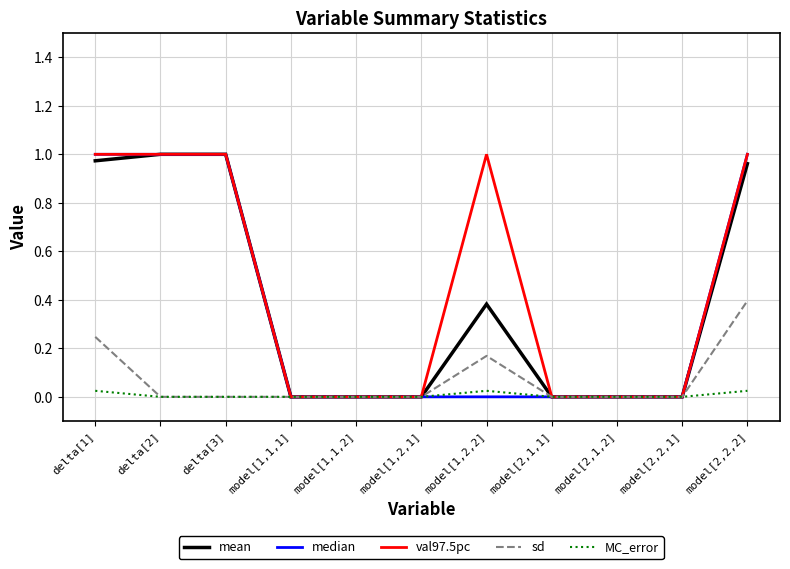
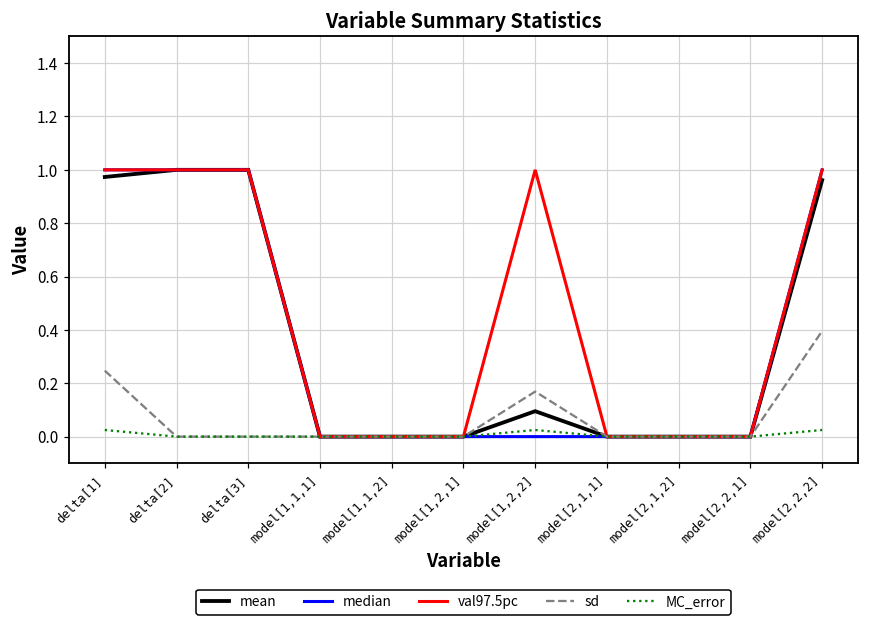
mean, model[1,2,2]: 0.38 -> 0.10
